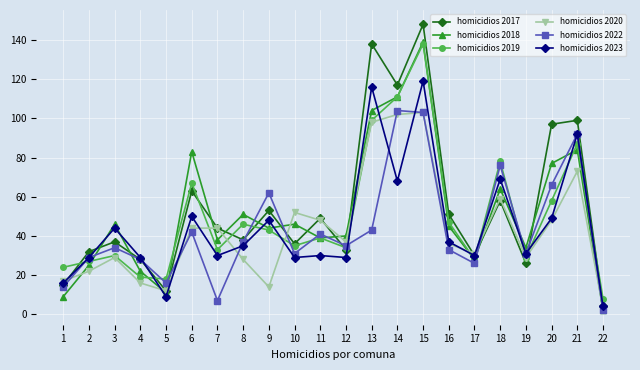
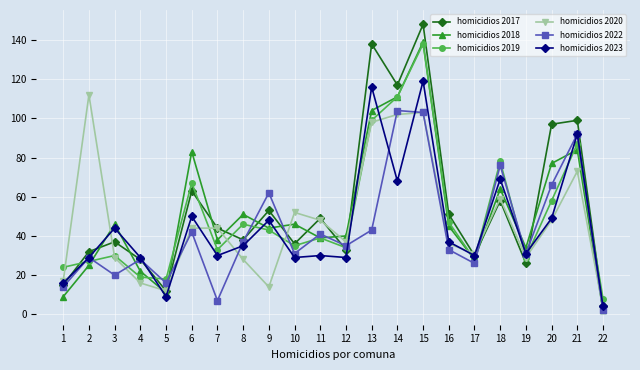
homicidios 2020, 2: 22 -> 112
homicidios 2022, 3: 34 -> 20
